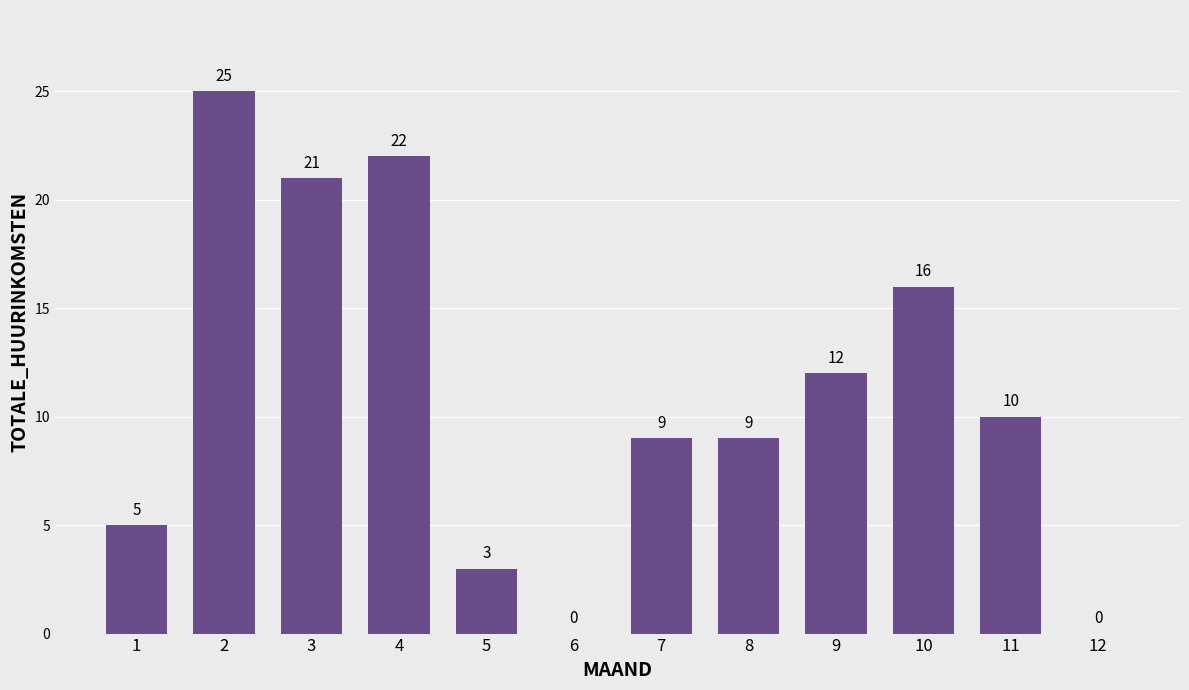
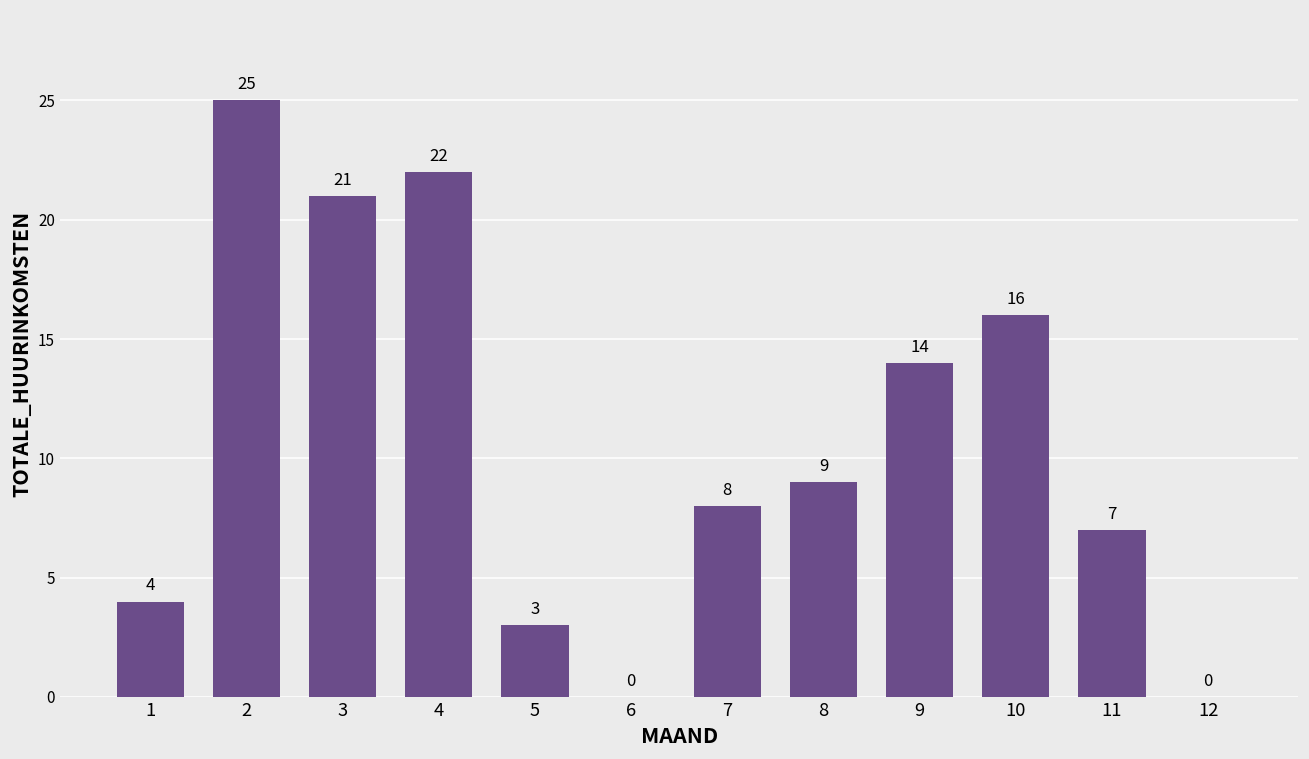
1: 5 -> 4
7: 9 -> 8
9: 12 -> 14
11: 10 -> 7
